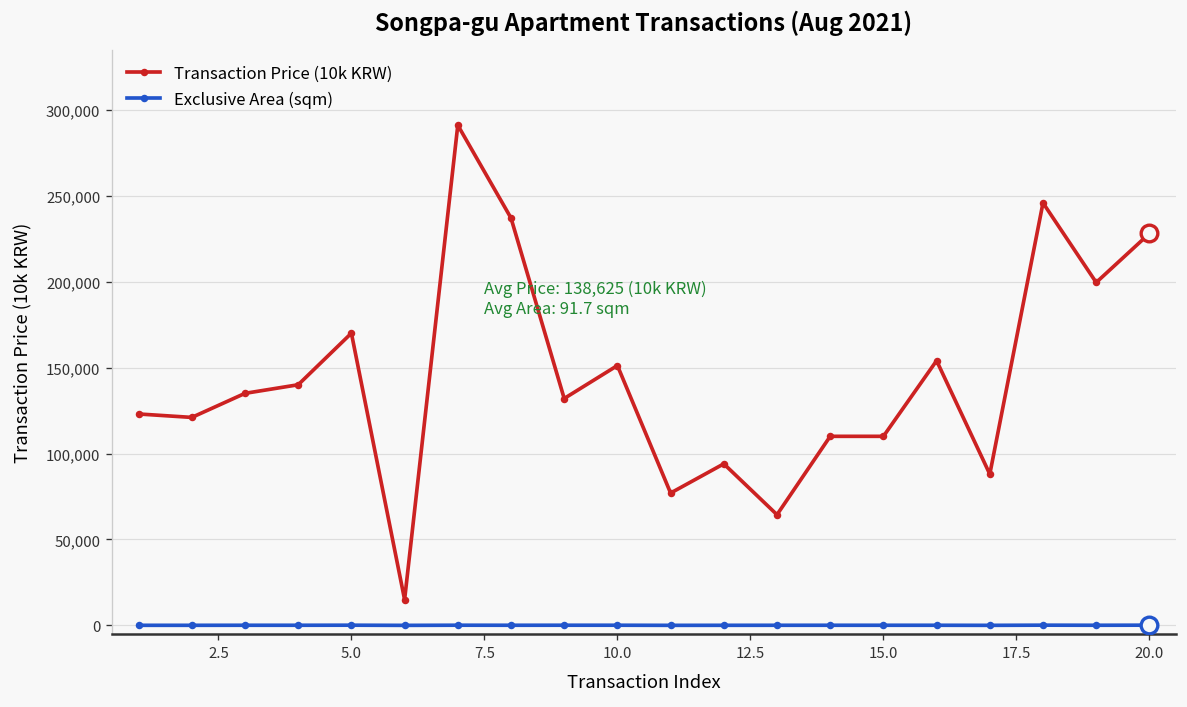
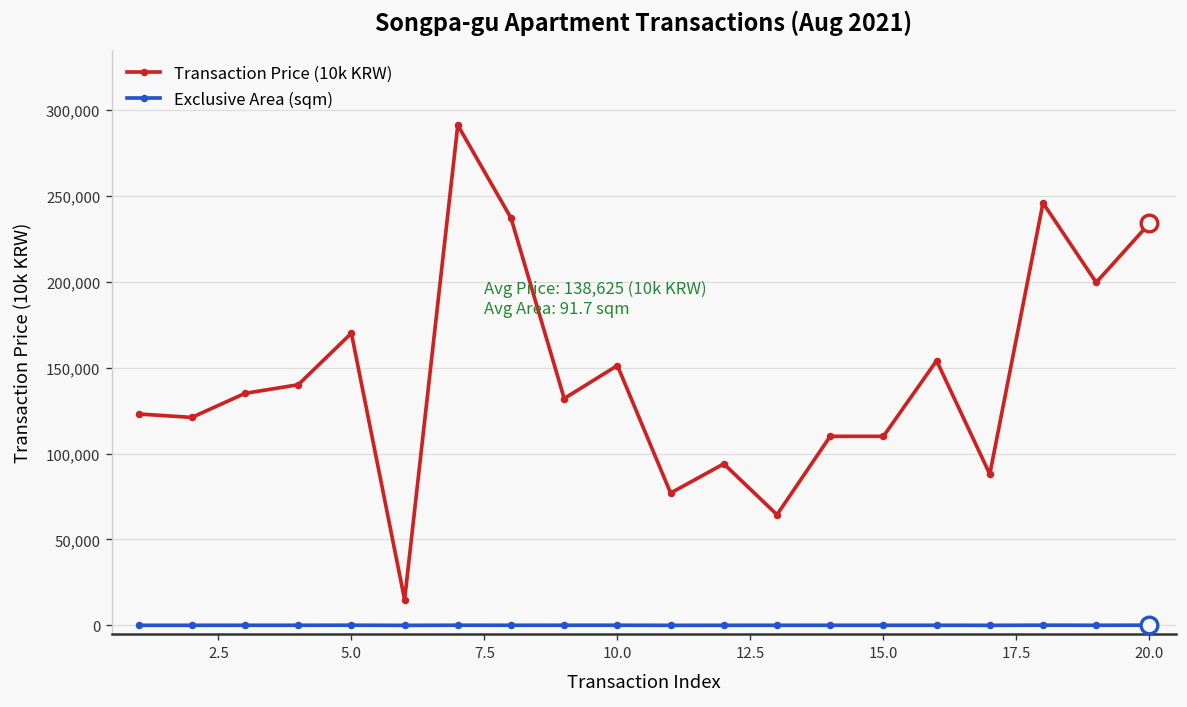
Transaction Price (10k KRW), 20.0: 228,000 -> 234,000
